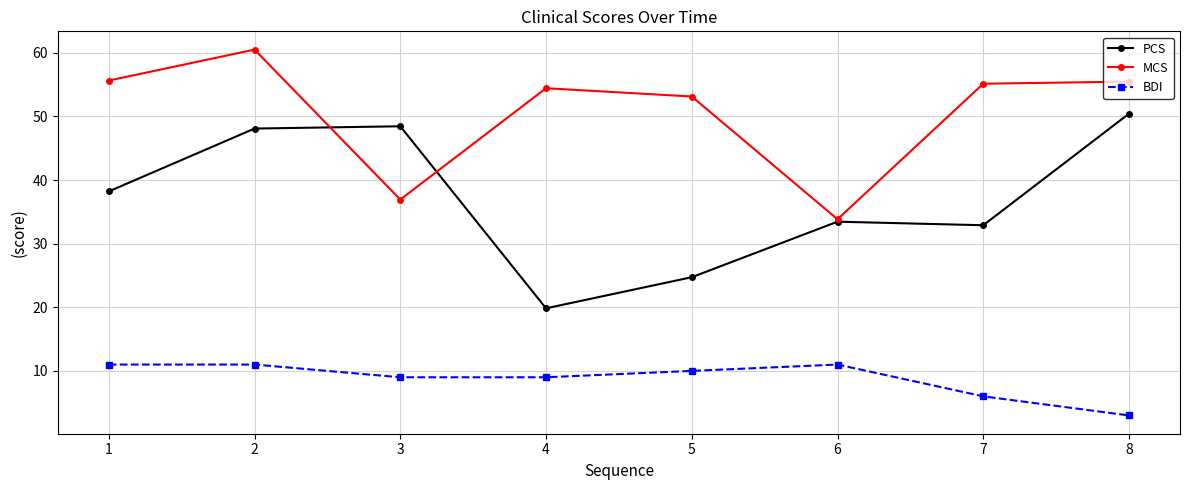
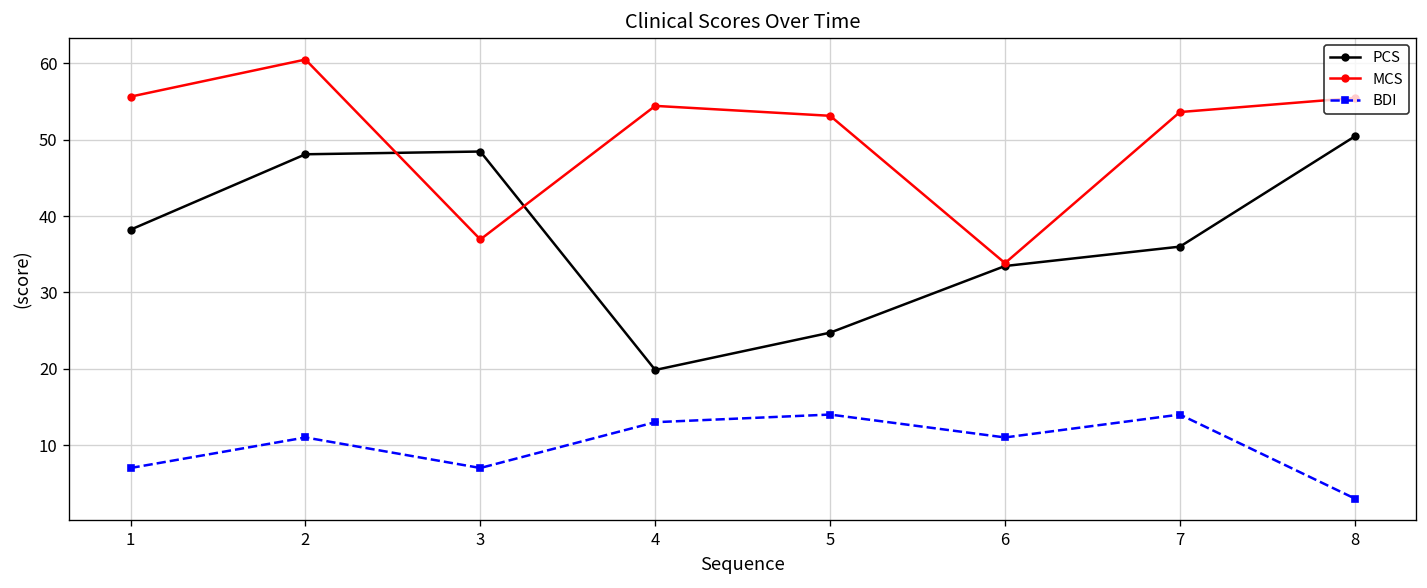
BDI, 1: 11 -> 7
BDI, 3: 9 -> 7
BDI, 4: 9 -> 13
BDI, 5: 10 -> 14
PCS, 7: 33 -> 36
MCS, 7: 55 -> 54
BDI, 7: 6 -> 14
